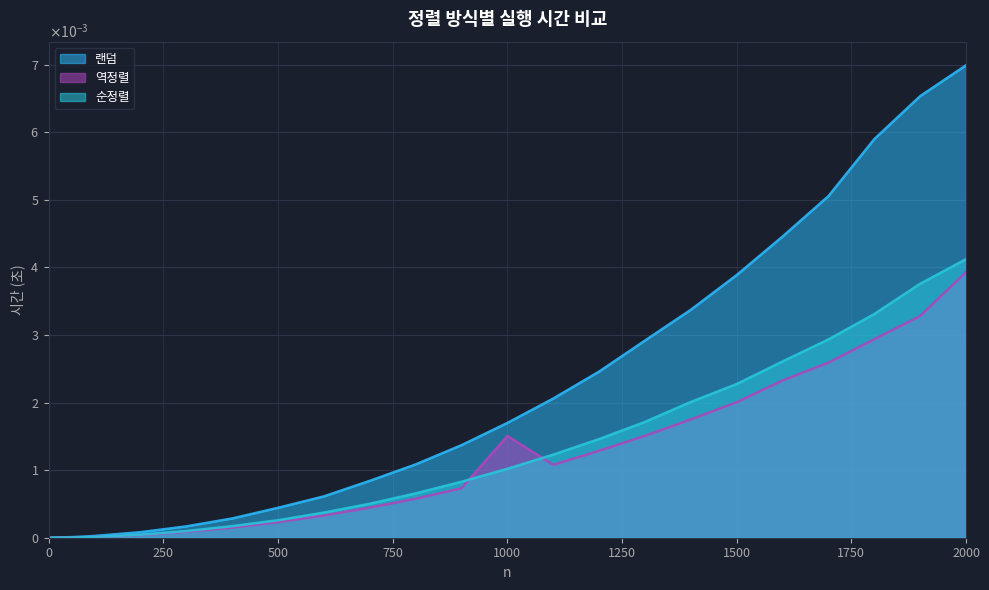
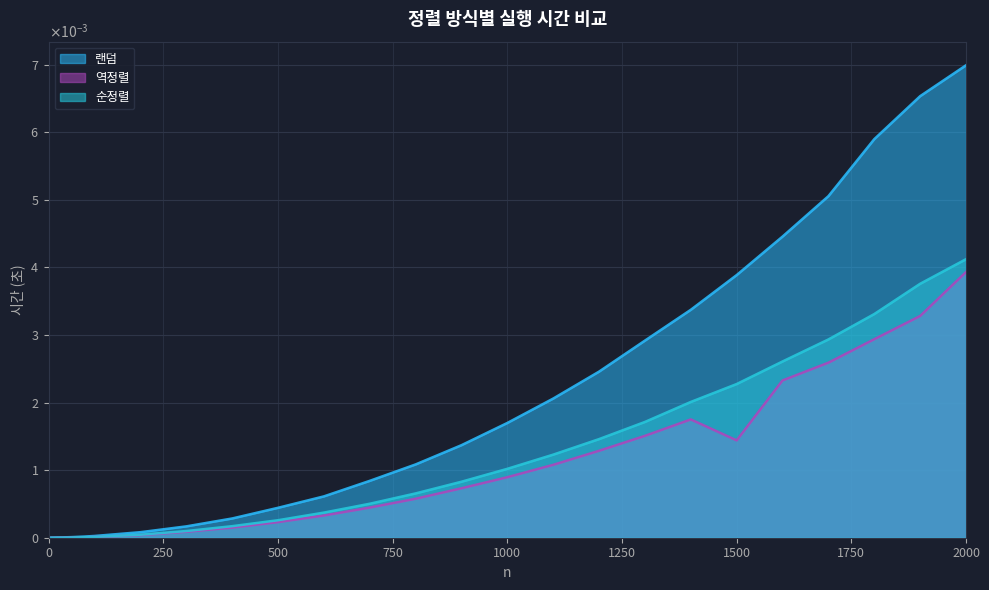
역정렬, 1000: 0.0015 -> 0.0009
역정렬, 1500: 0.0020 -> 0.0014
